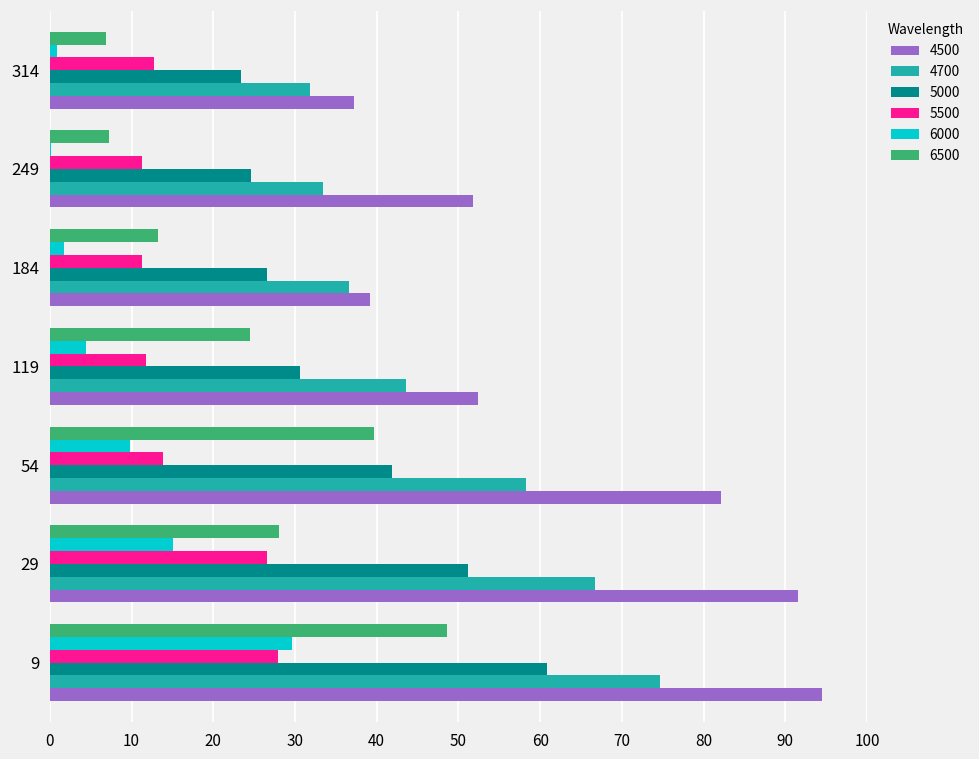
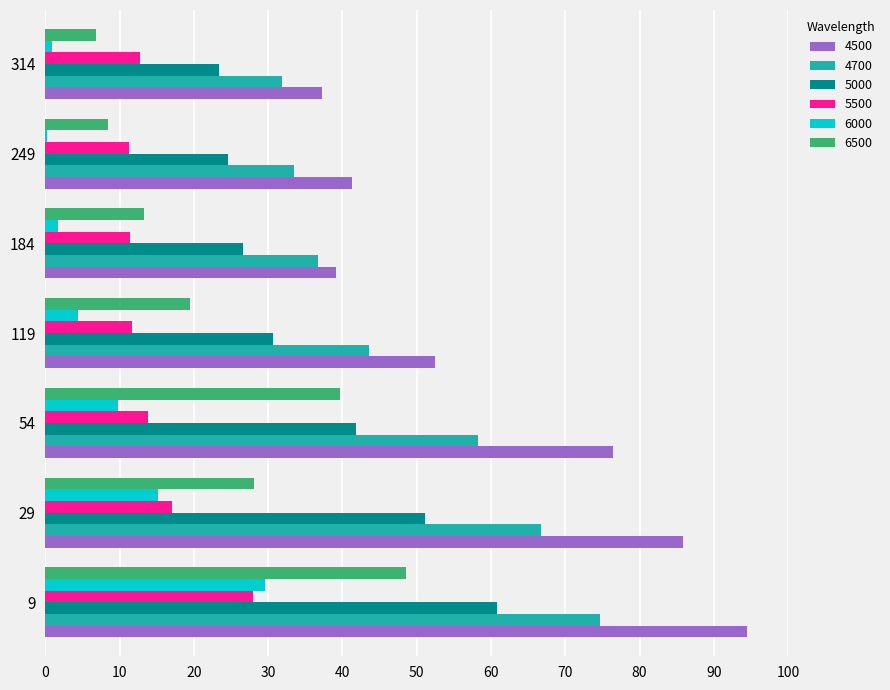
6500, 249: 7 -> 8
4500, 249: 52 -> 41
6500, 119: 25 -> 19
4500, 54: 82 -> 76
5500, 29: 27 -> 17
4500, 29: 92 -> 86
